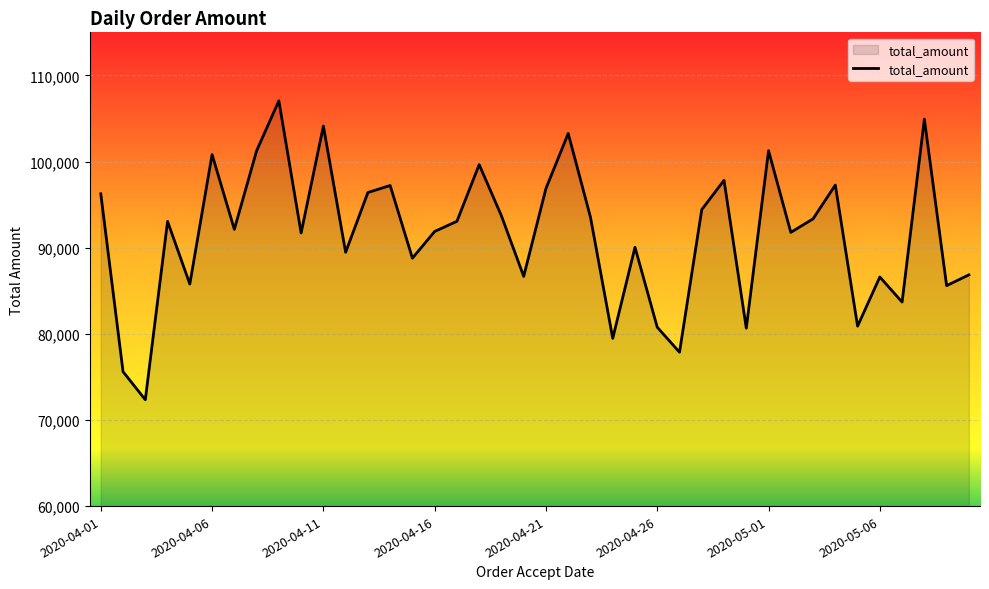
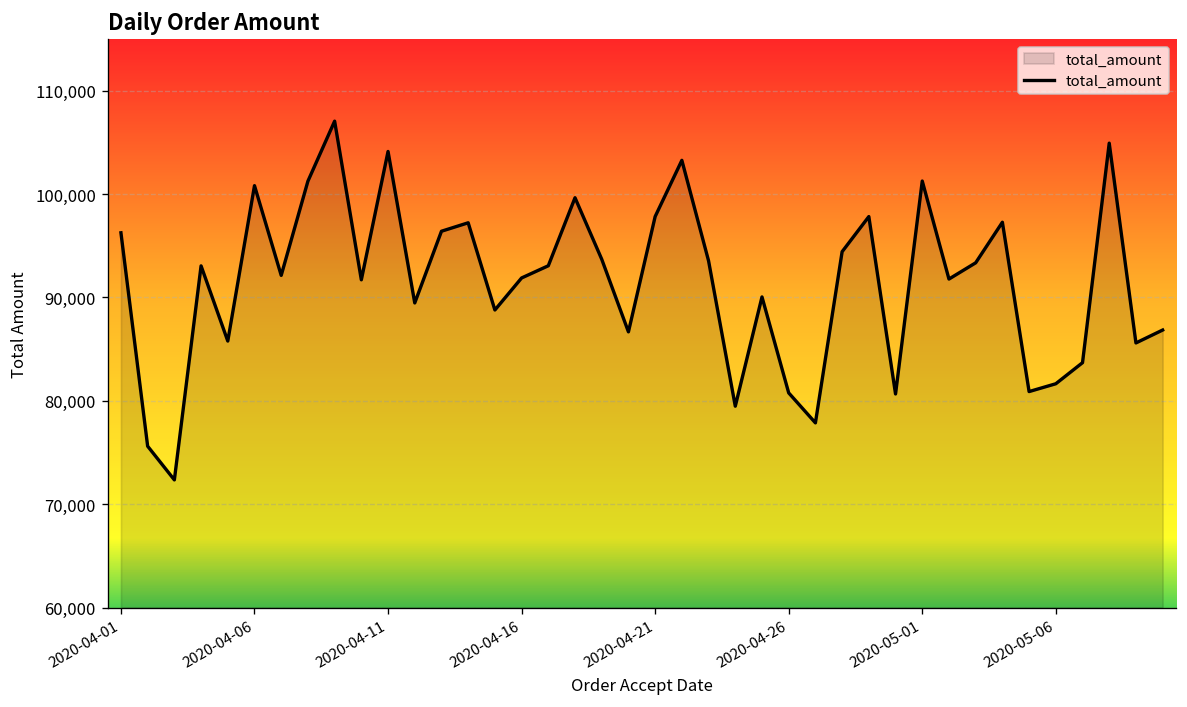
2020-04-21: 97,000 -> 98,000
2020-05-06: 87,000 -> 82,000
